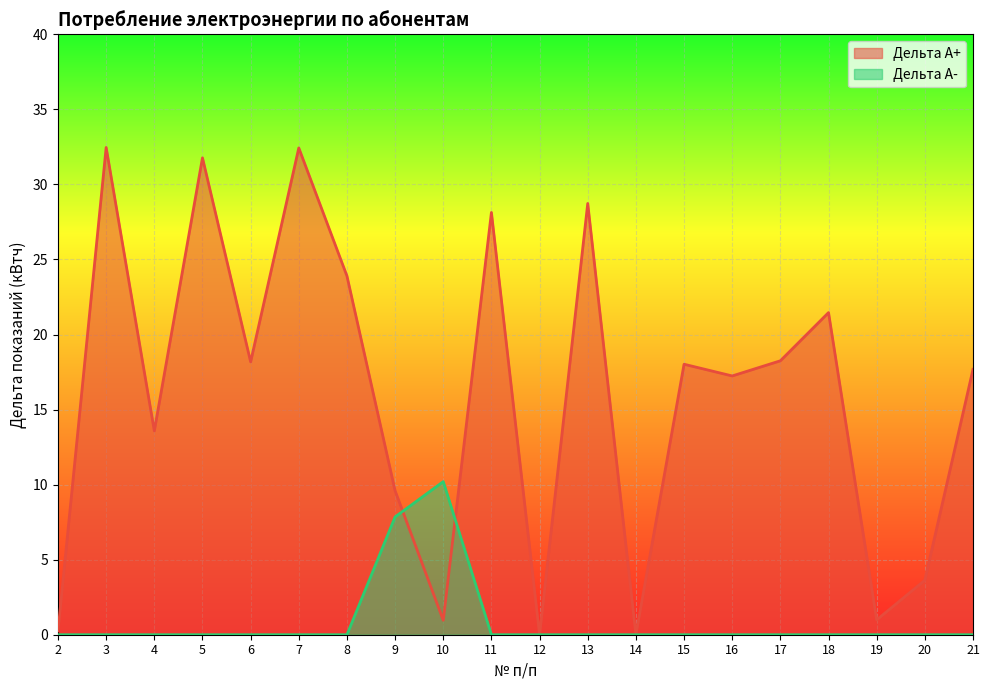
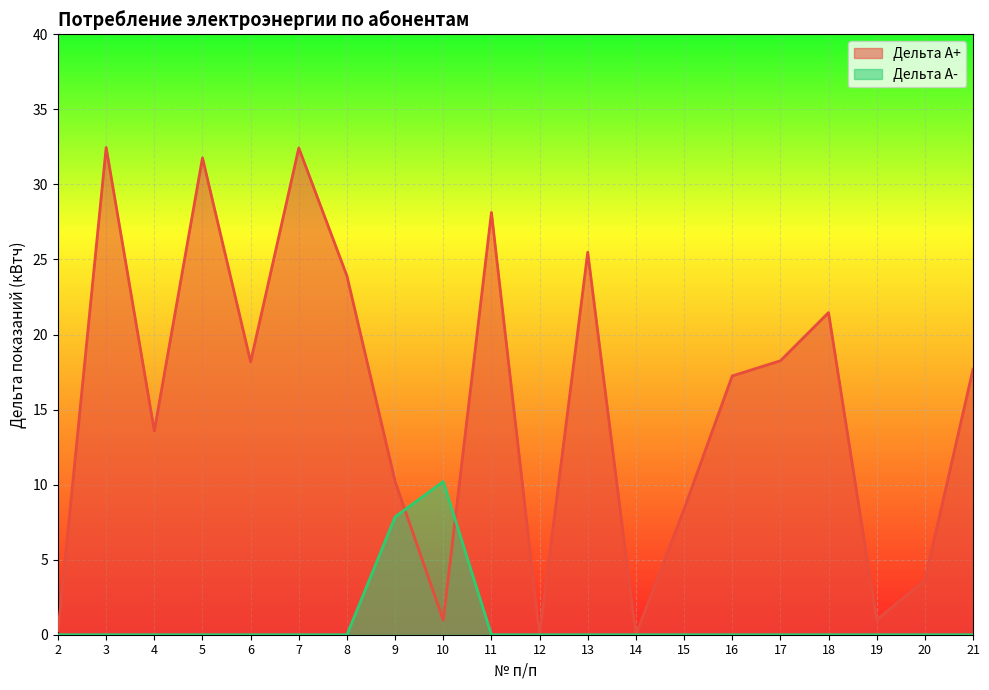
Дельта А+, 9: 9.6 -> 10.2
Дельта А+, 13: 28.7 -> 25.5
Дельта А+, 15: 18.0 -> 8.4
